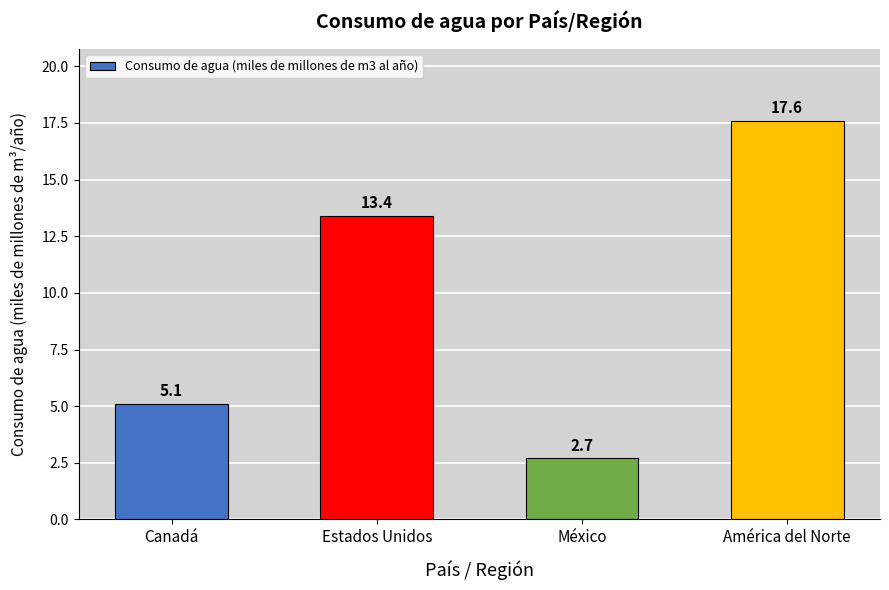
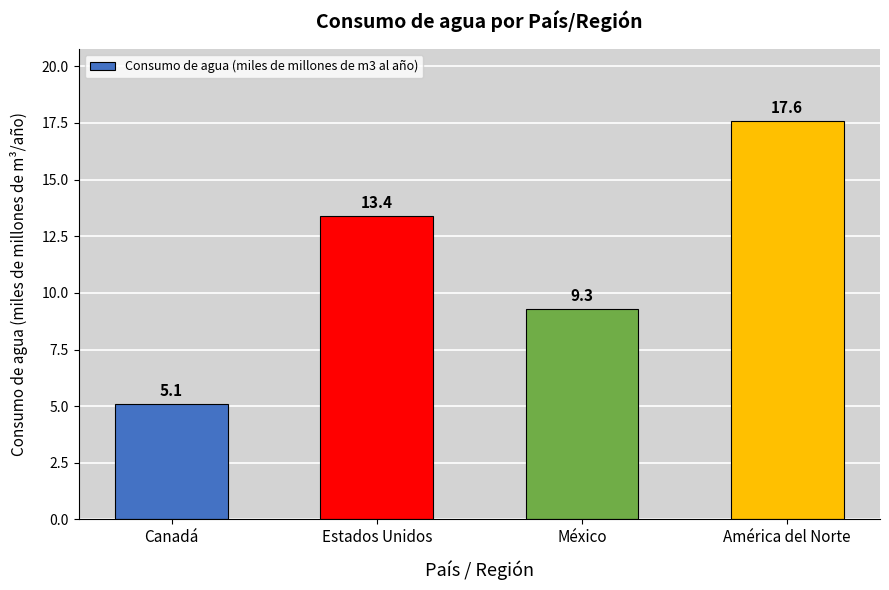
México: 2.7 -> 9.3
